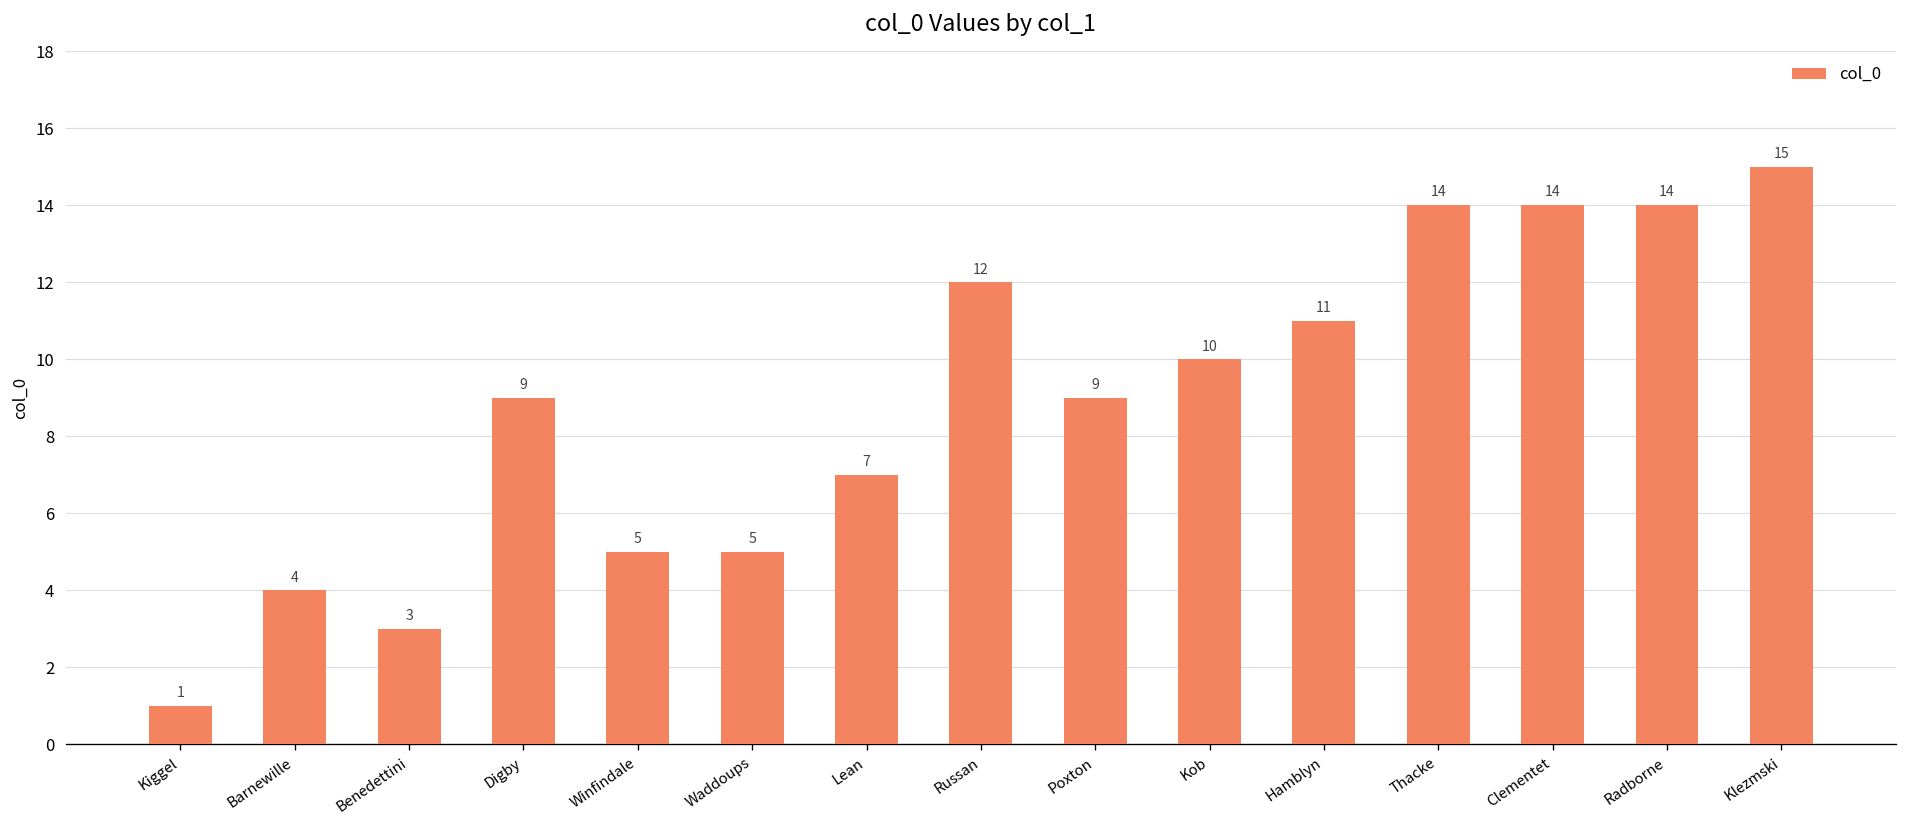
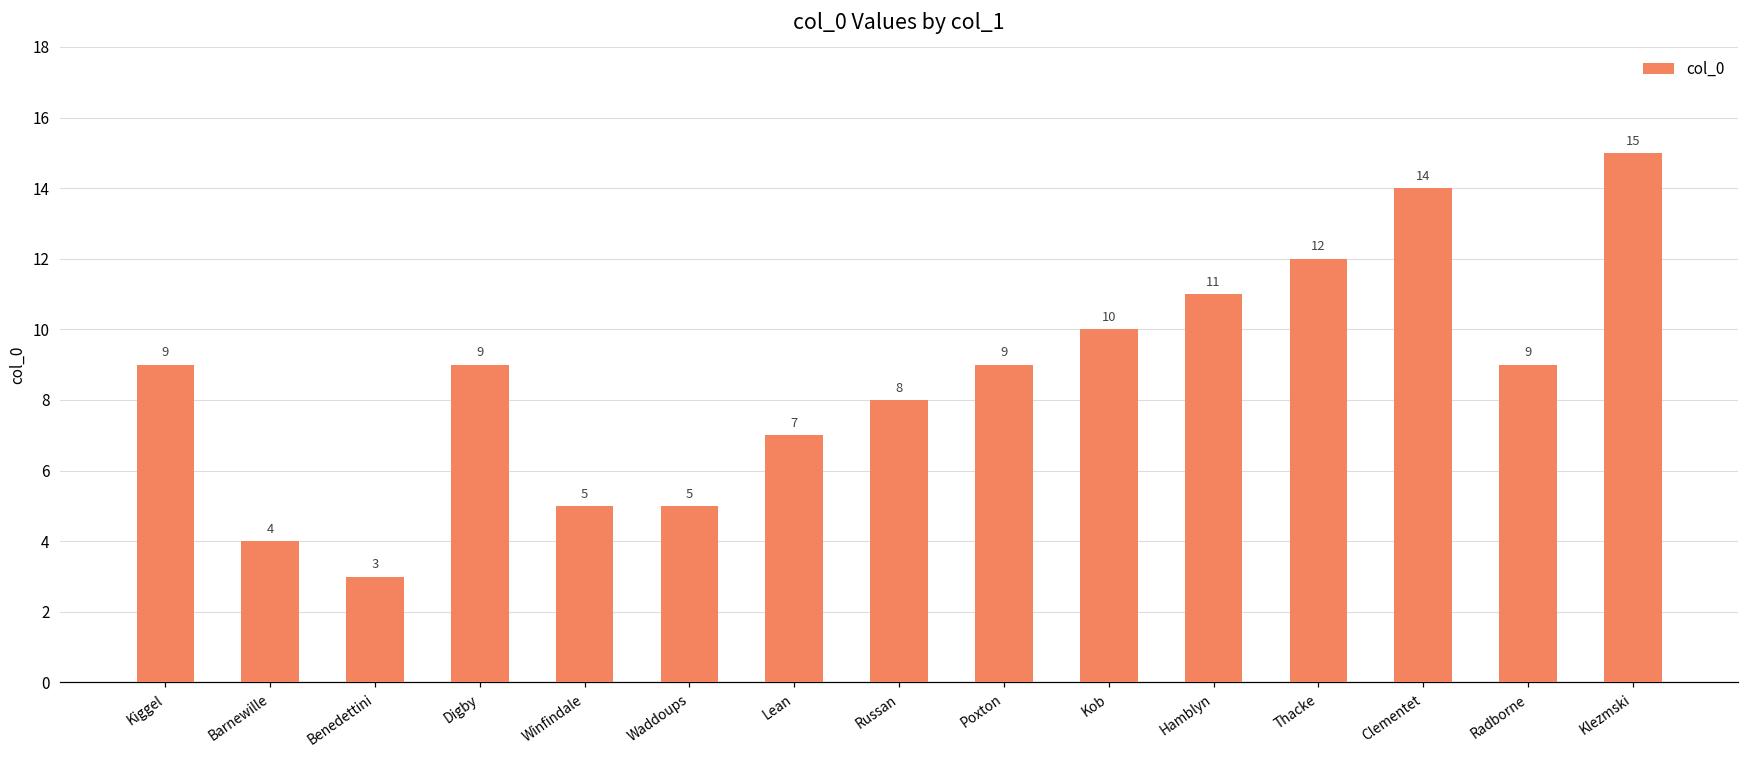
Kiggel: 1 -> 9
Russan: 12 -> 8
Thacke: 14 -> 12
Radborne: 14 -> 9
